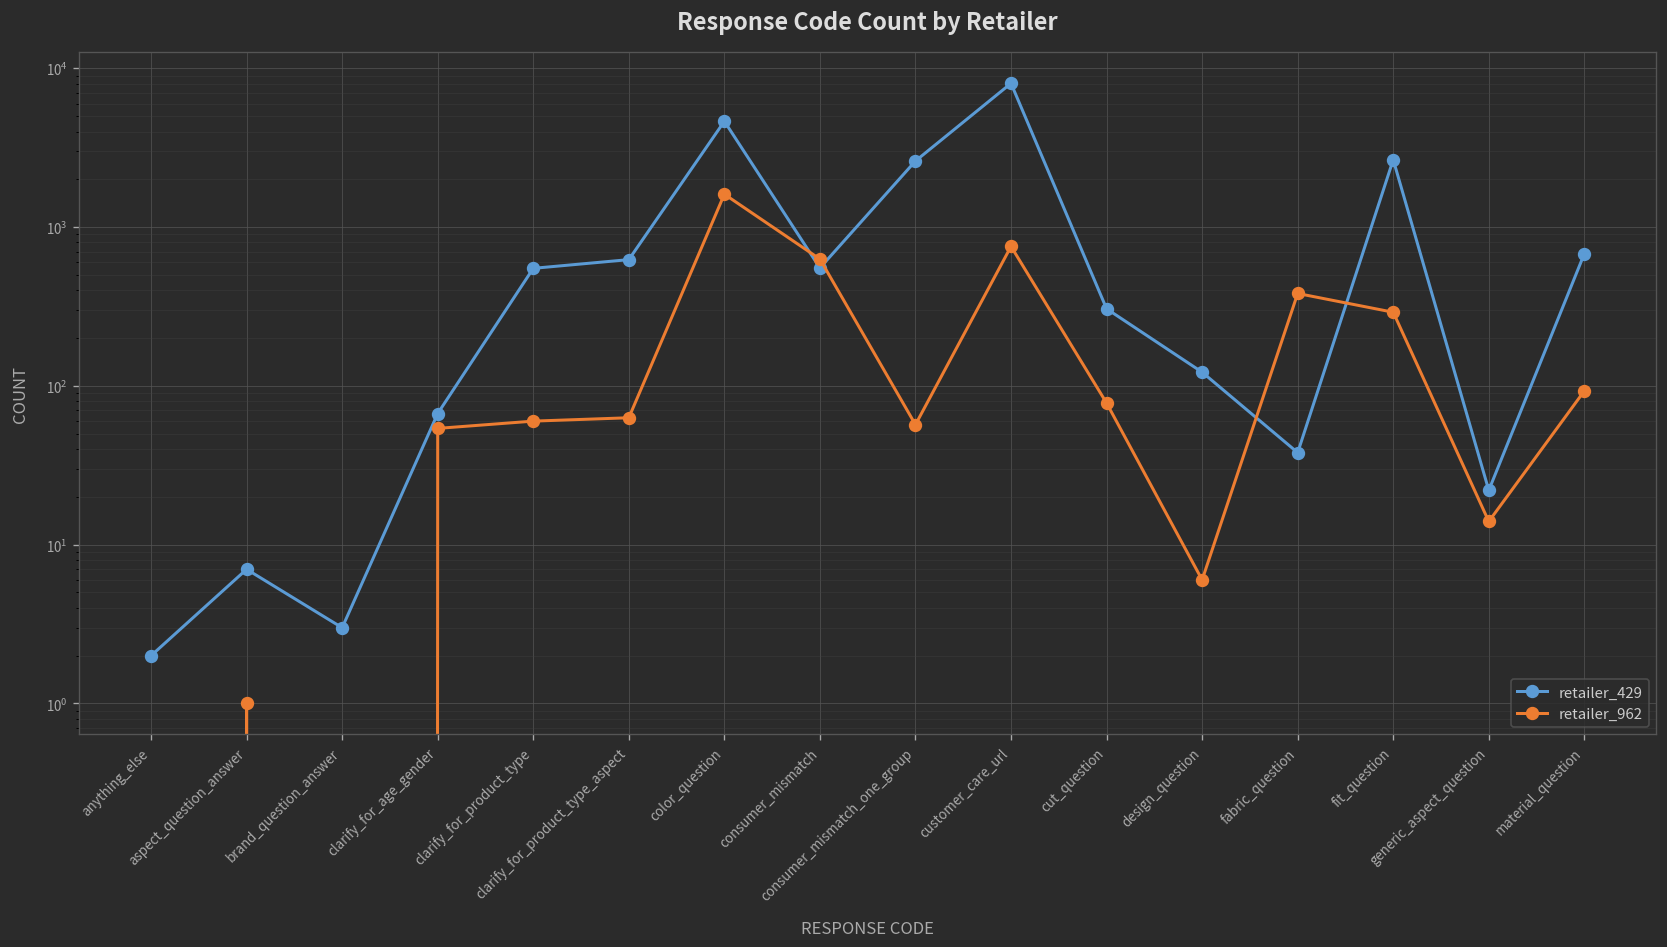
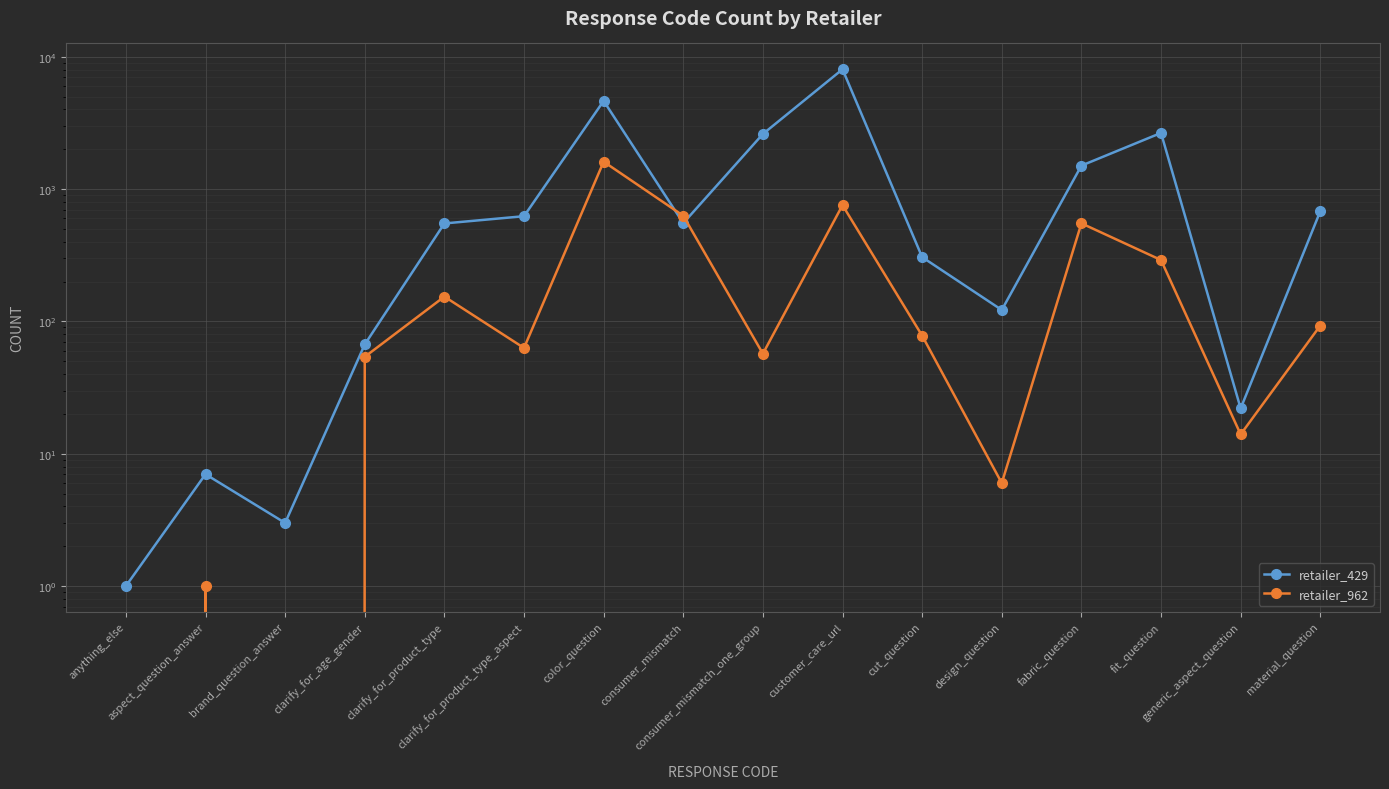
retailer_429, anything_else: 2 -> 1
retailer_962, clarify_for_product_type: 60 -> 150
retailer_429, fabric_question: 38 -> 1500
retailer_962, fabric_question: 380 -> 550
